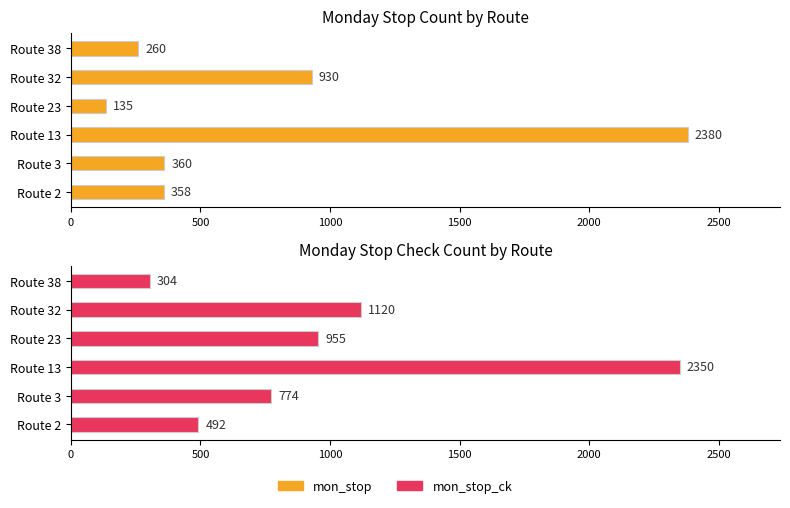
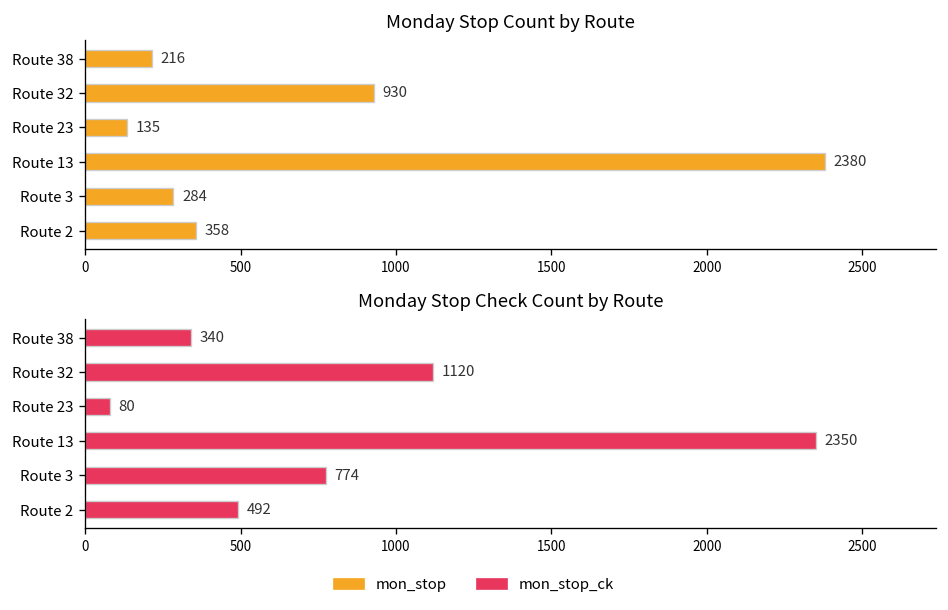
Monday Stop Count by Route, Route 38: 260 -> 216
Monday Stop Count by Route, Route 3: 360 -> 284
Monday Stop Check Count by Route, Route 38: 304 -> 340
Monday Stop Check Count by Route, Route 23: 955 -> 80
